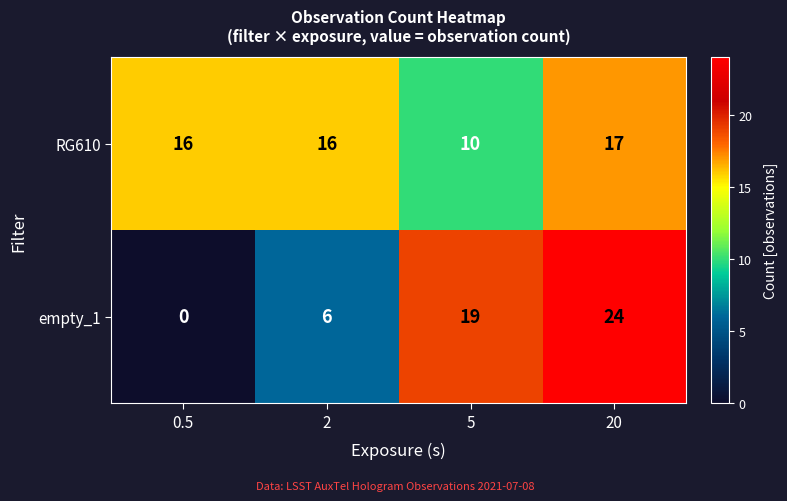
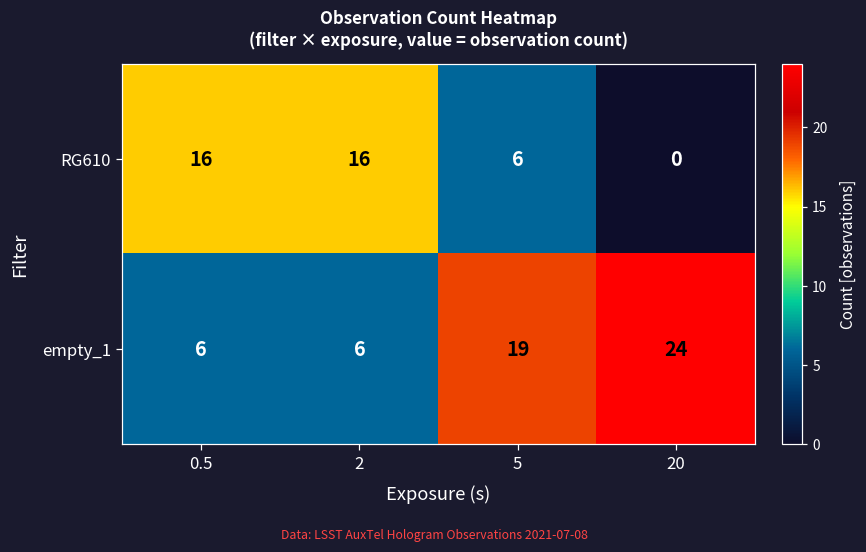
RG610, 5: 10 -> 6
RG610, 20: 17 -> 0
empty_1, 0.5: 0 -> 6
